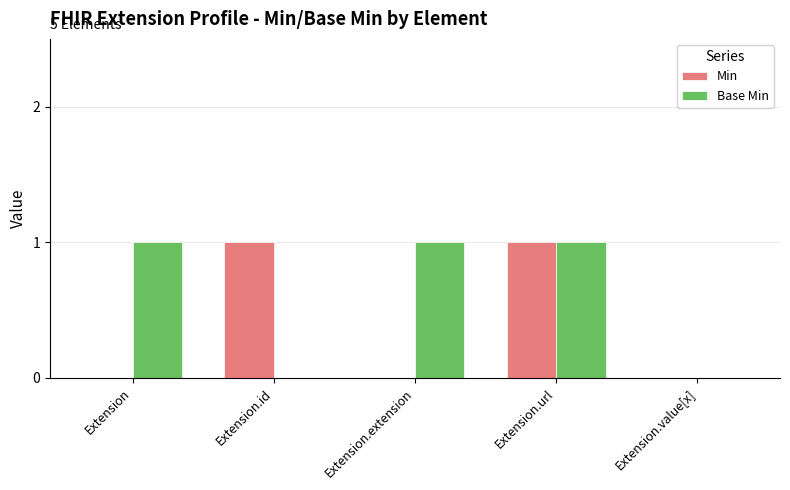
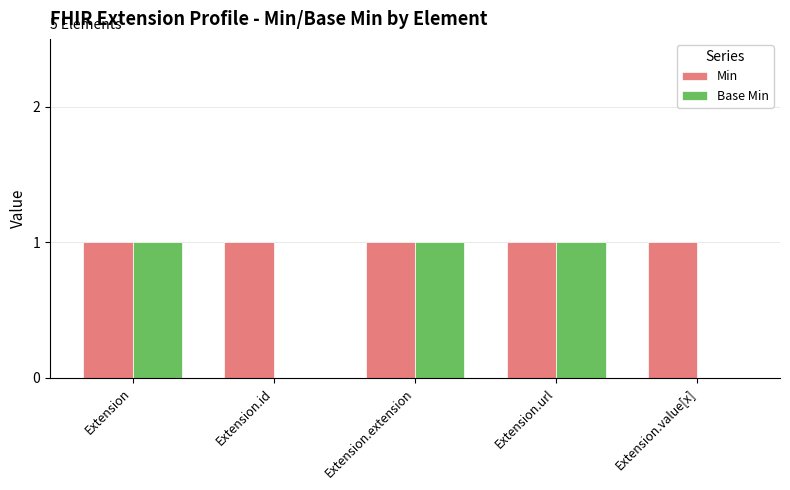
Min, Extension: 0 -> 1
Min, Extension.extension: 0 -> 1
Min, Extension.value[x]: 0 -> 1
